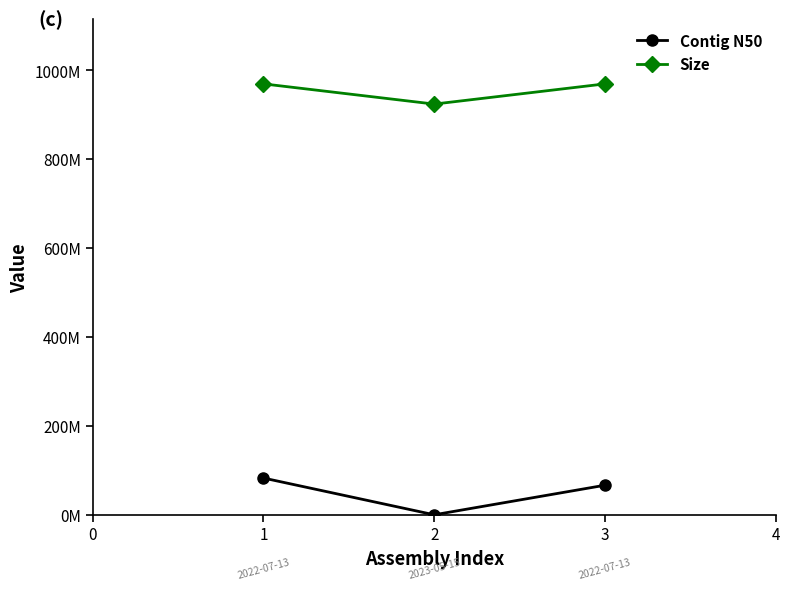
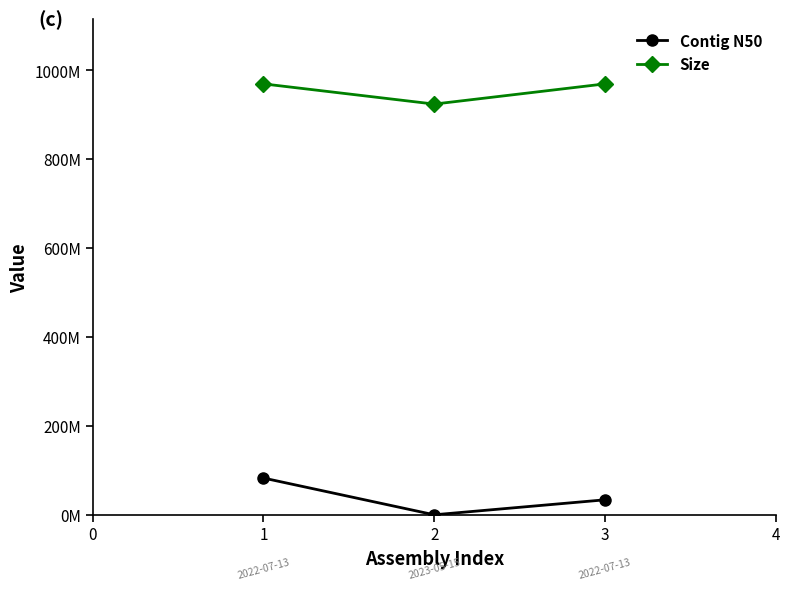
Contig N50, 3: 70000000 -> 30000000
